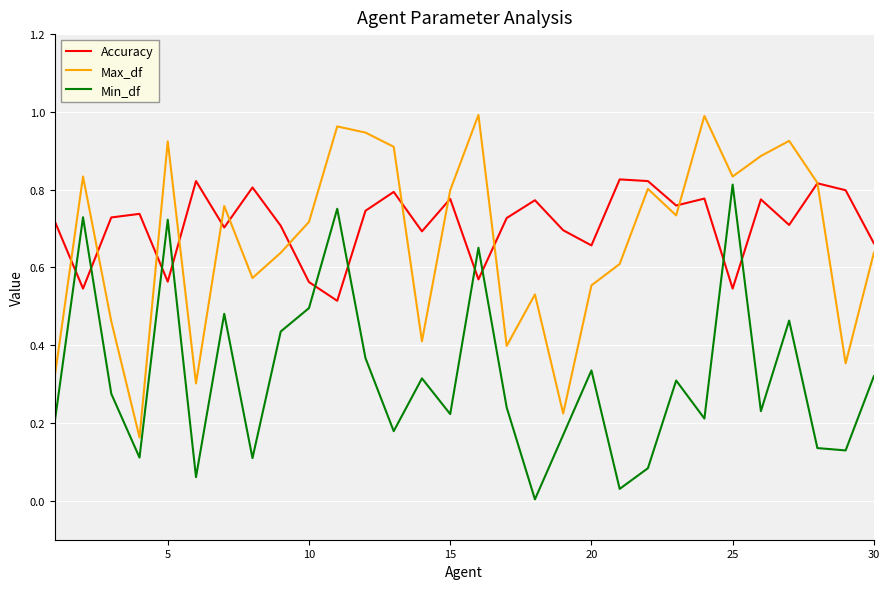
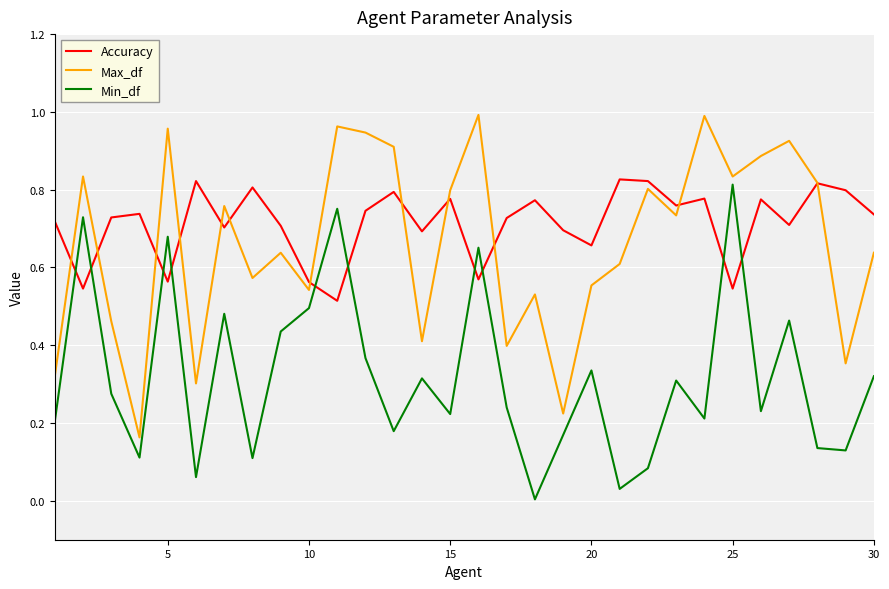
Max_df, 5: 0.92 -> 0.96
Min_df, 5: 0.72 -> 0.68
Max_df, 10: 0.72 -> 0.54
Accuracy, 30: 0.66 -> 0.74
